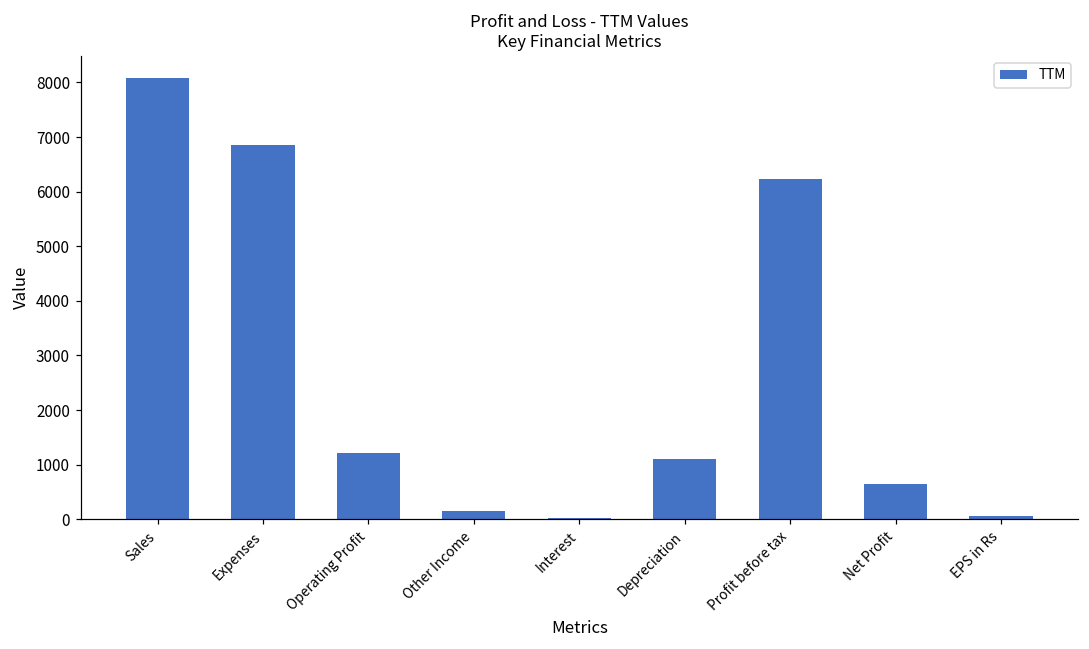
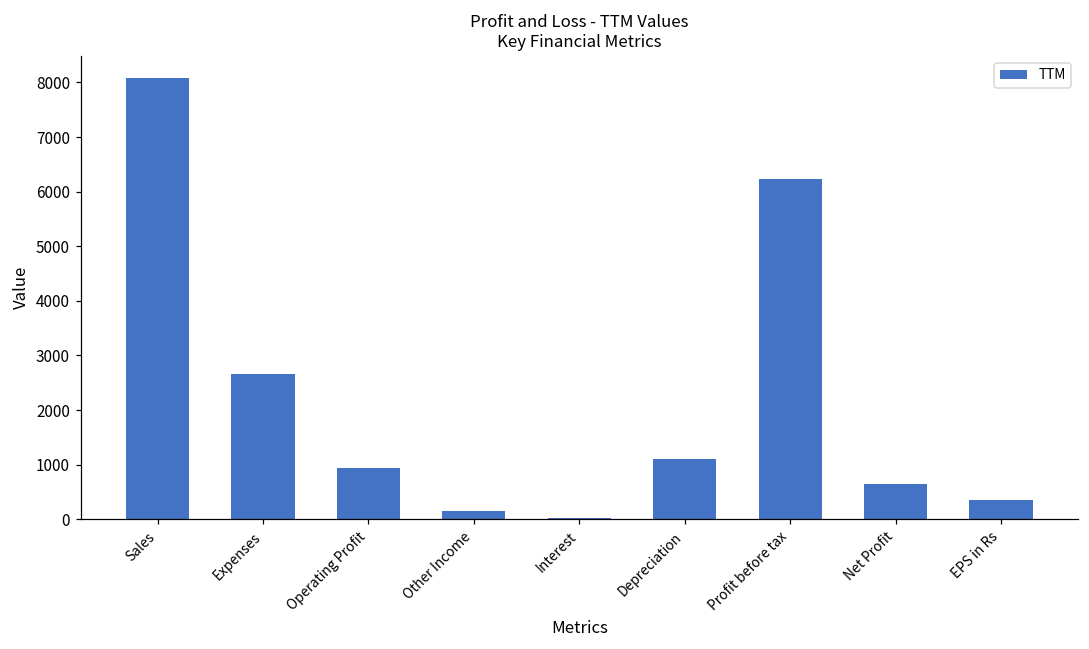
Expenses: 6900 -> 2700
Operating Profit: 1200 -> 900
EPS in Rs: 100 -> 400
